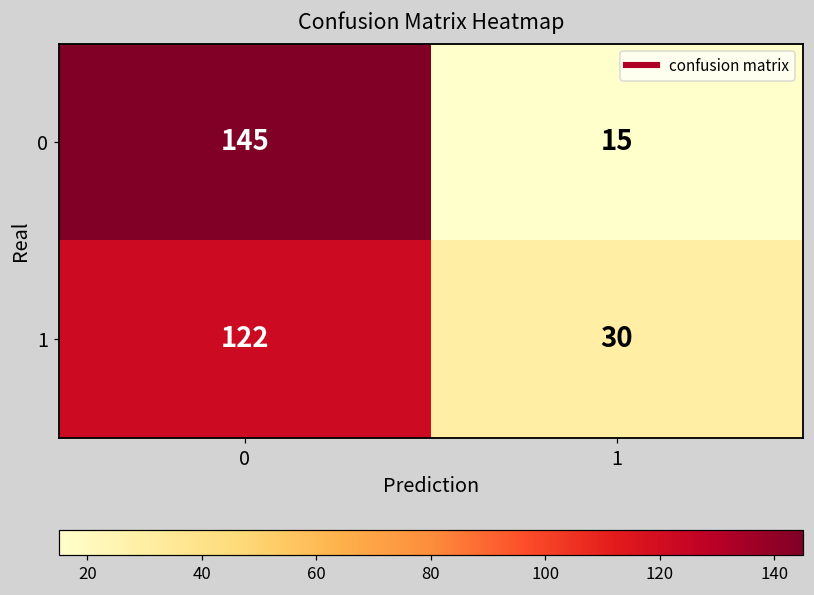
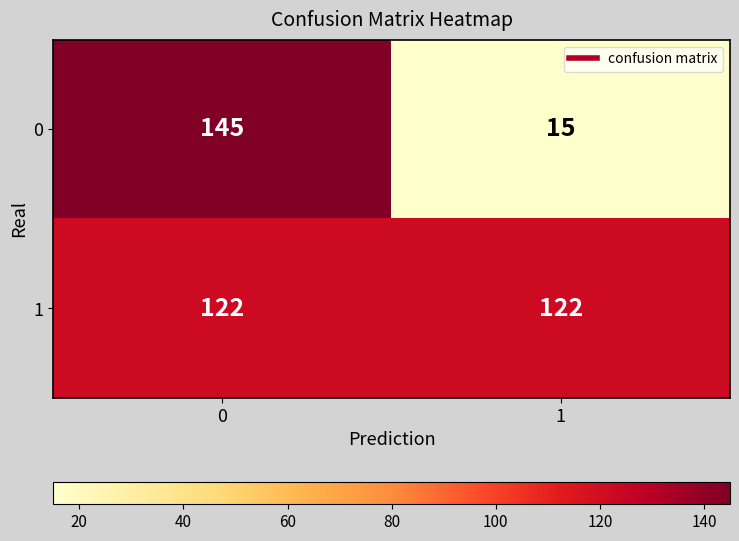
1, 1: 30 -> 122
